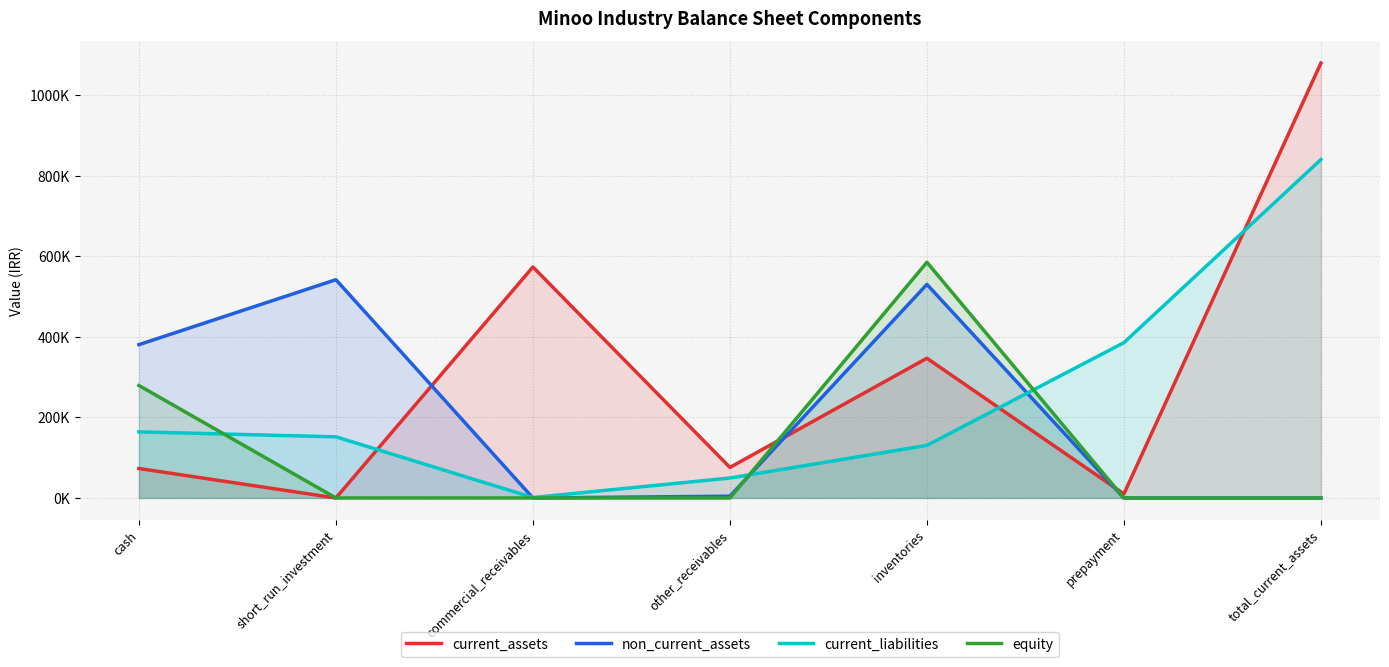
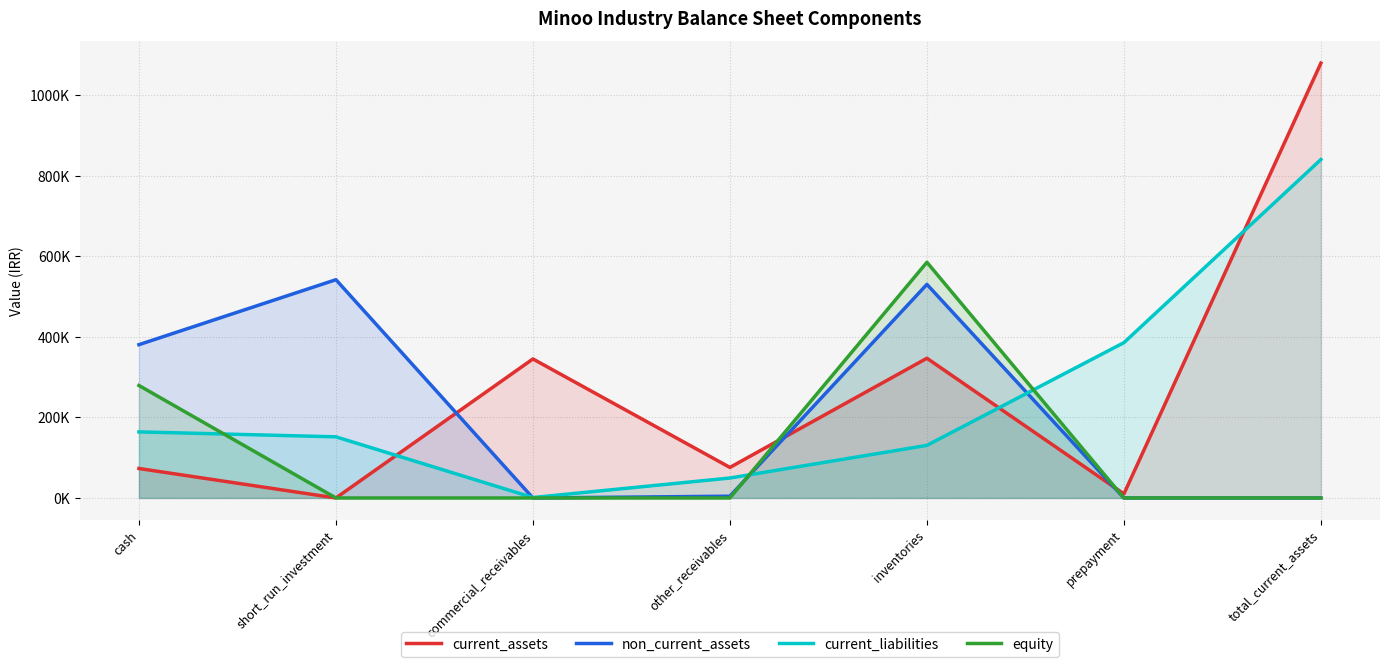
current_assets, commercial_receivables: 570000 -> 350000
